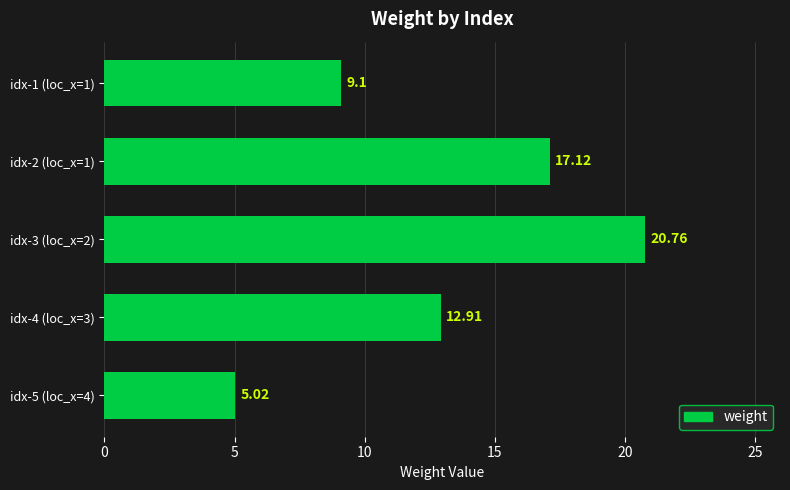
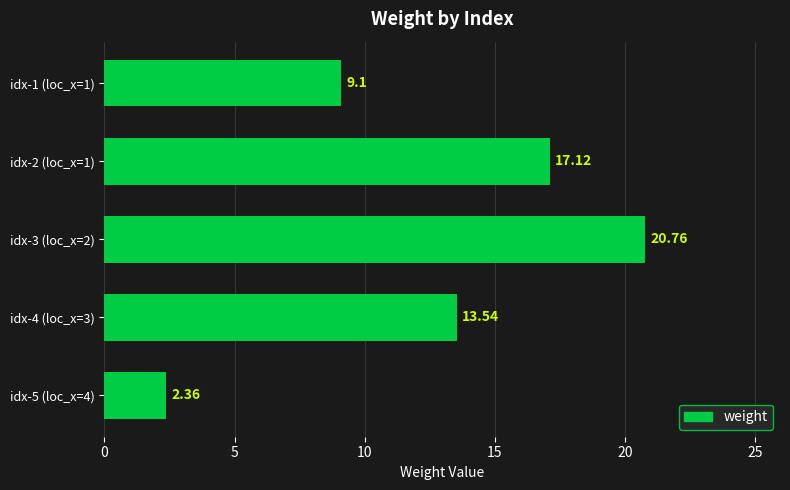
idx-4 (loc_x=3): 12.91 -> 13.54
idx-5 (loc_x=4): 5.02 -> 2.36
